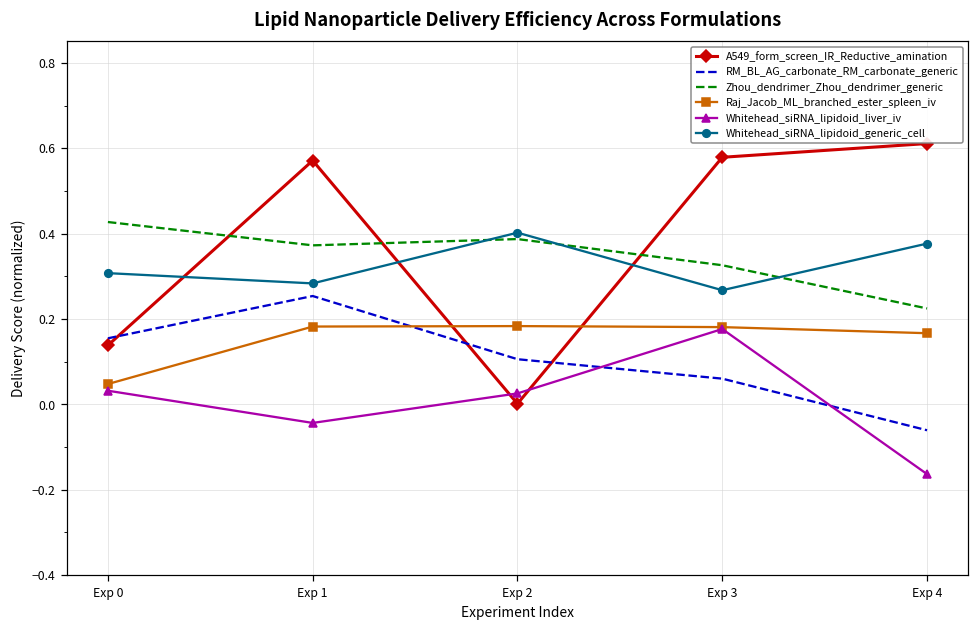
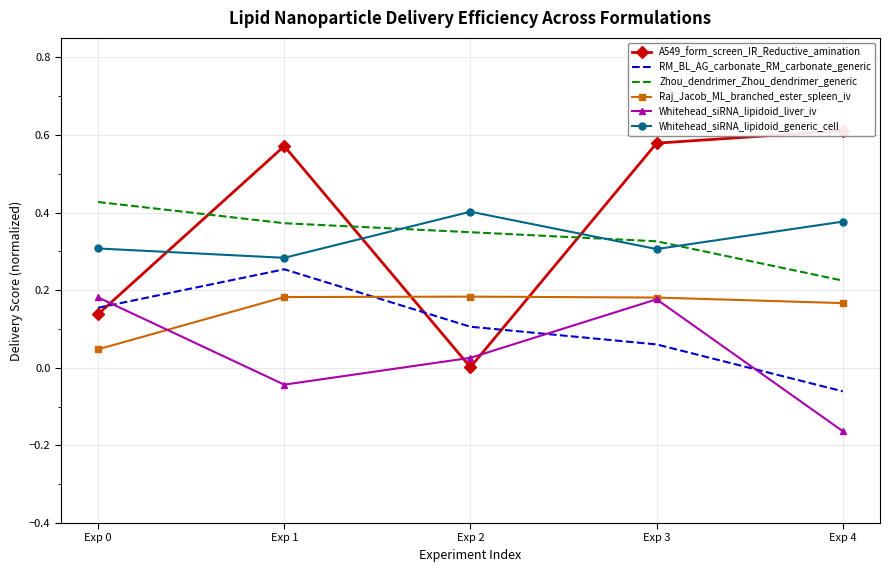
Whitehead_siRNA_lipidoid_liver_iv, Exp 0: 0.03 -> 0.18
Zhou_dendrimer_Zhou_dendrimer_generic, Exp 2: 0.39 -> 0.35
Whitehead_siRNA_lipidoid_generic_cell, Exp 3: 0.27 -> 0.31
